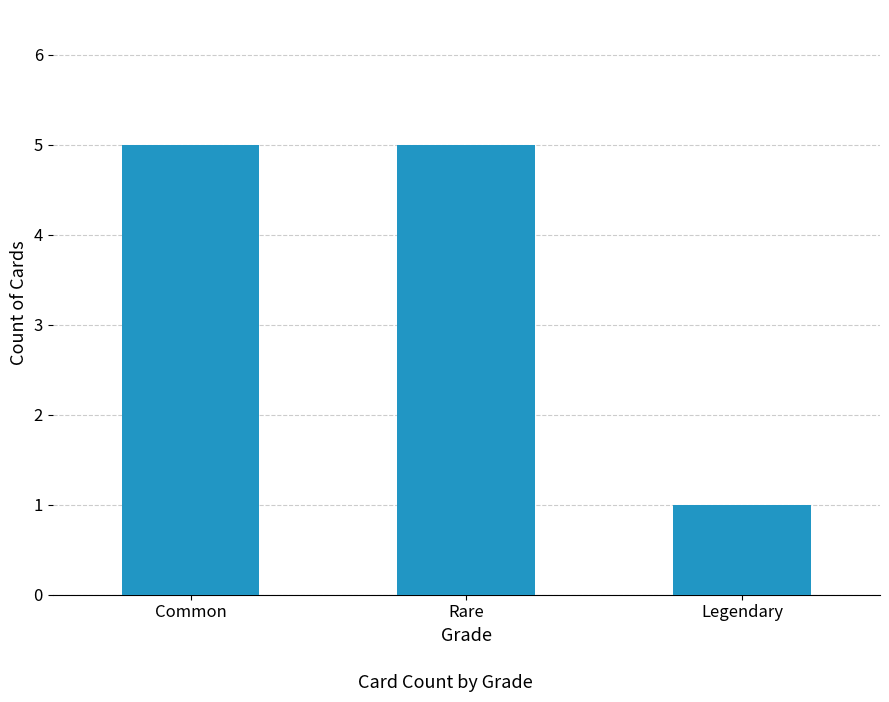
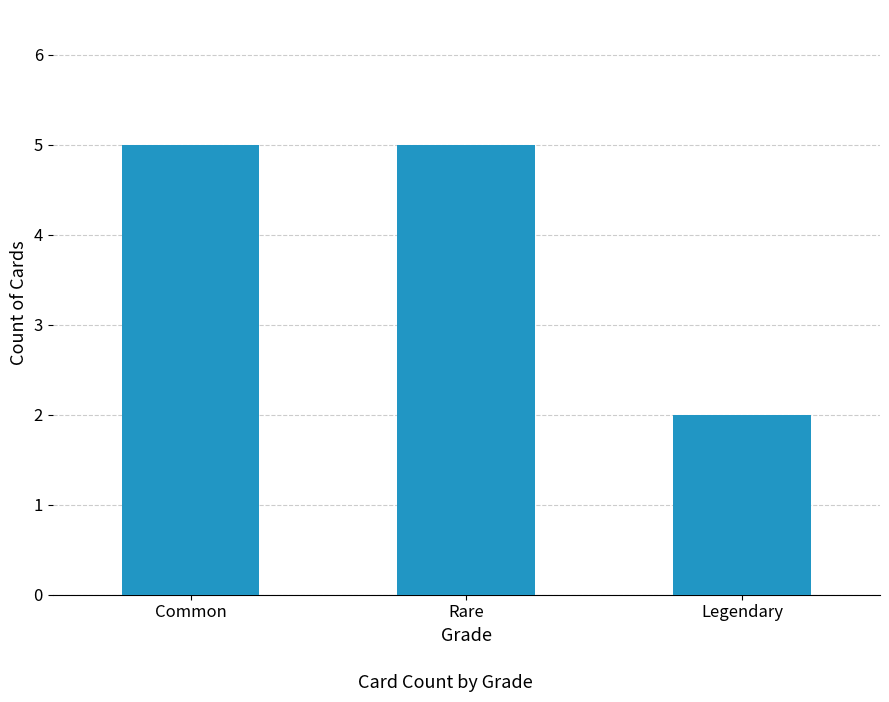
Legendary: 1 -> 2
